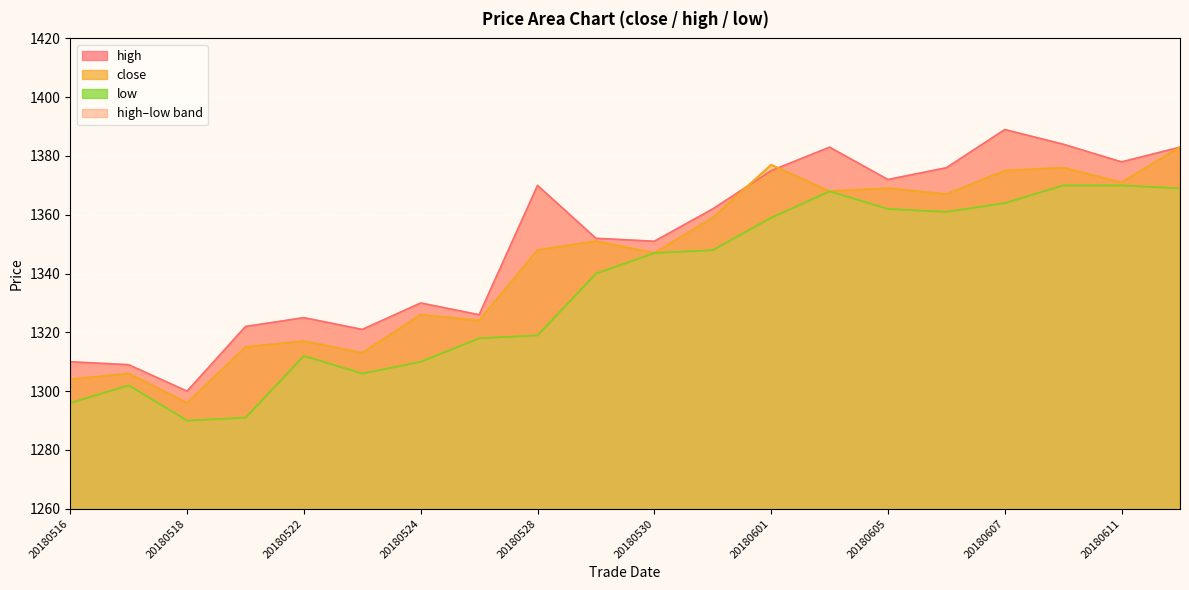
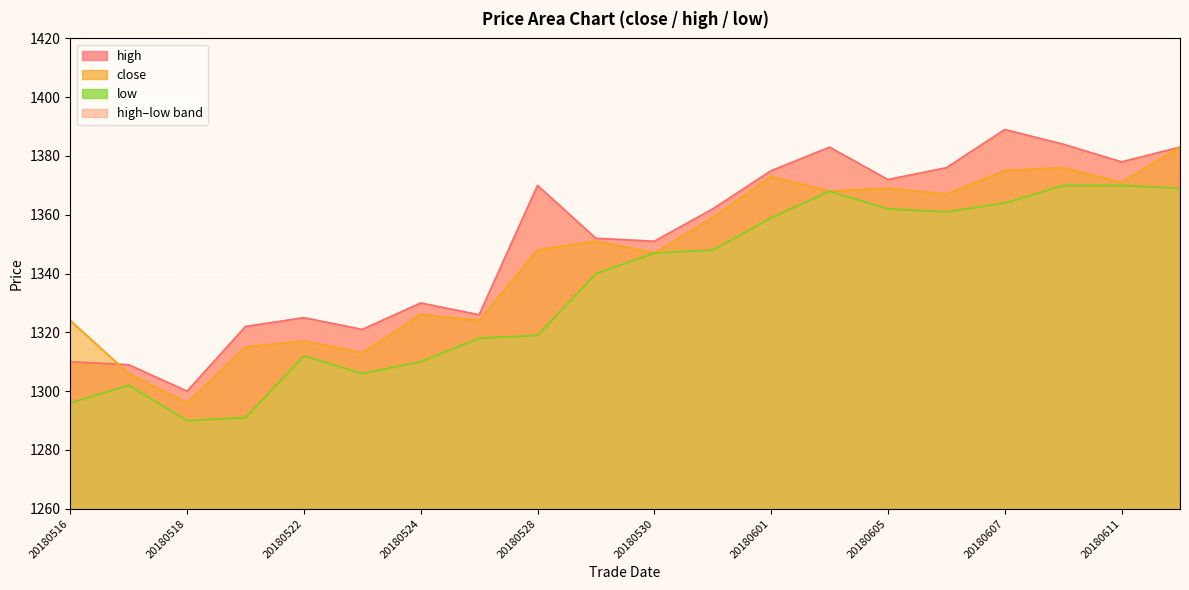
close, 20180516: 1304 -> 1324
close, 20180601: 1377 -> 1373
